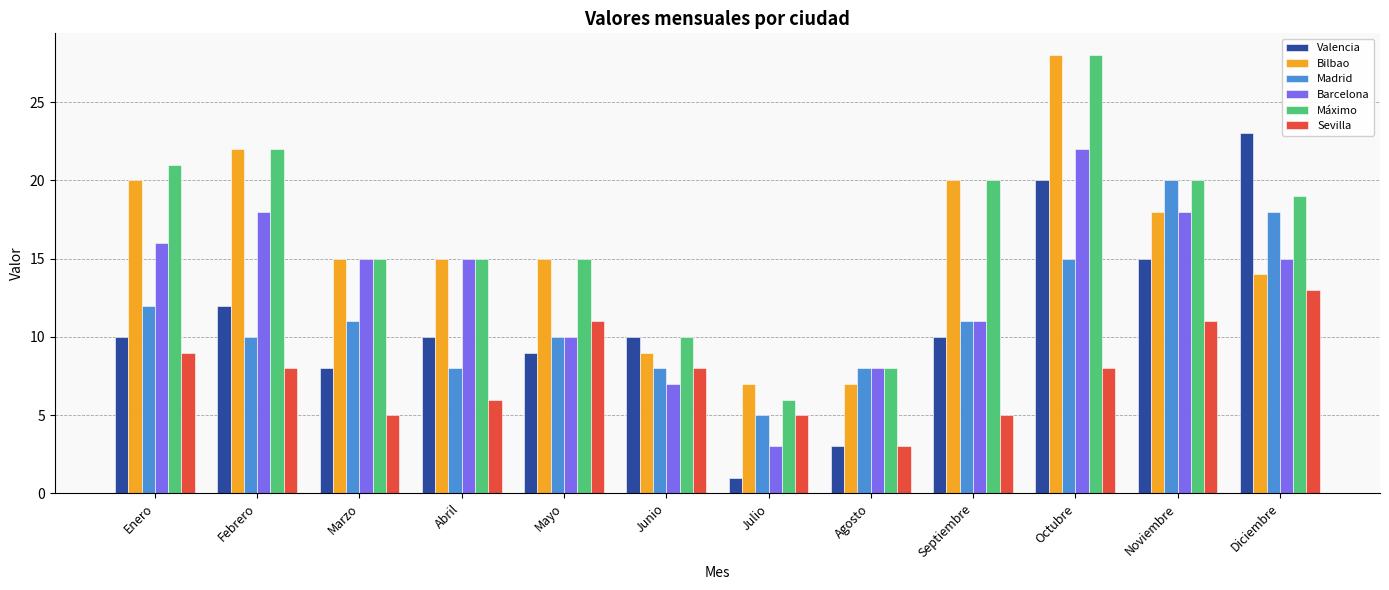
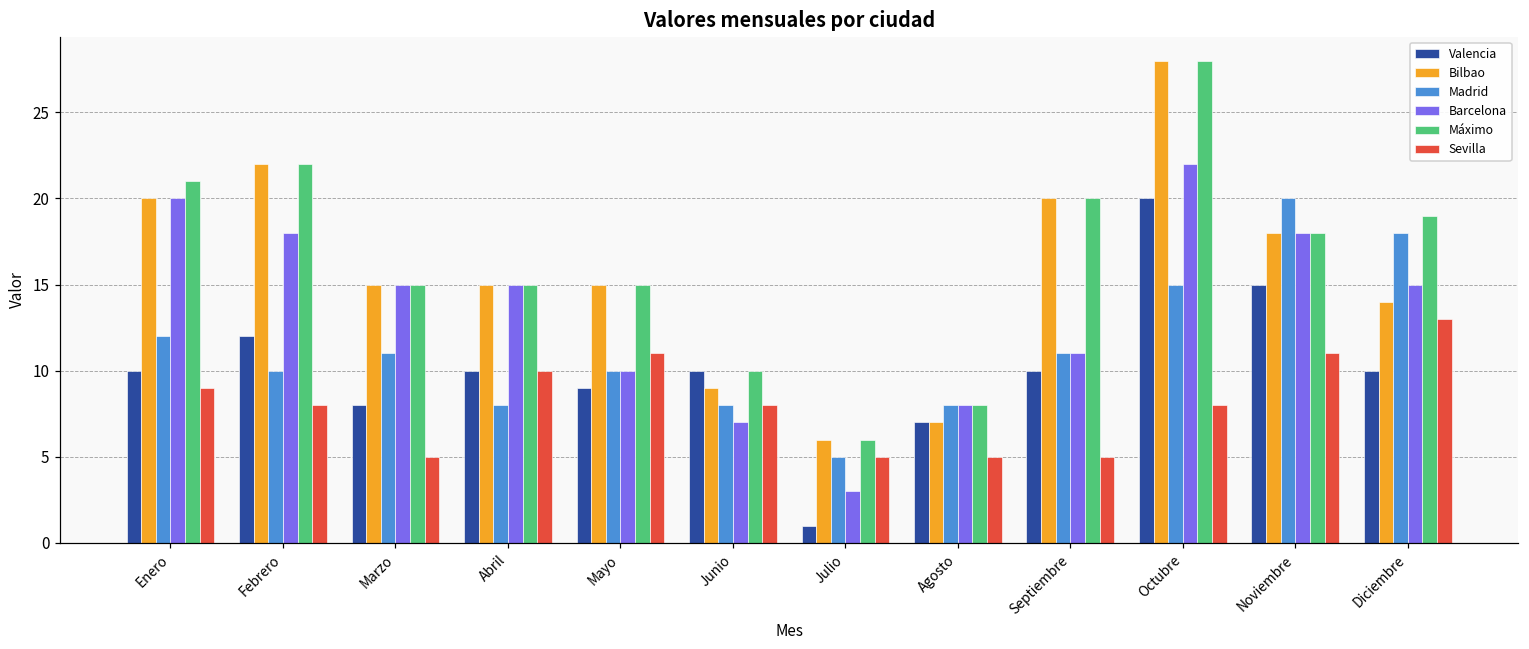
Barcelona, Enero: 16 -> 20
Sevilla, Abril: 6 -> 10
Bilbao, Julio: 7 -> 6
Valencia, Agosto: 3 -> 7
Sevilla, Agosto: 3 -> 5
Máximo, Noviembre: 20 -> 18
Valencia, Diciembre: 23 -> 10
